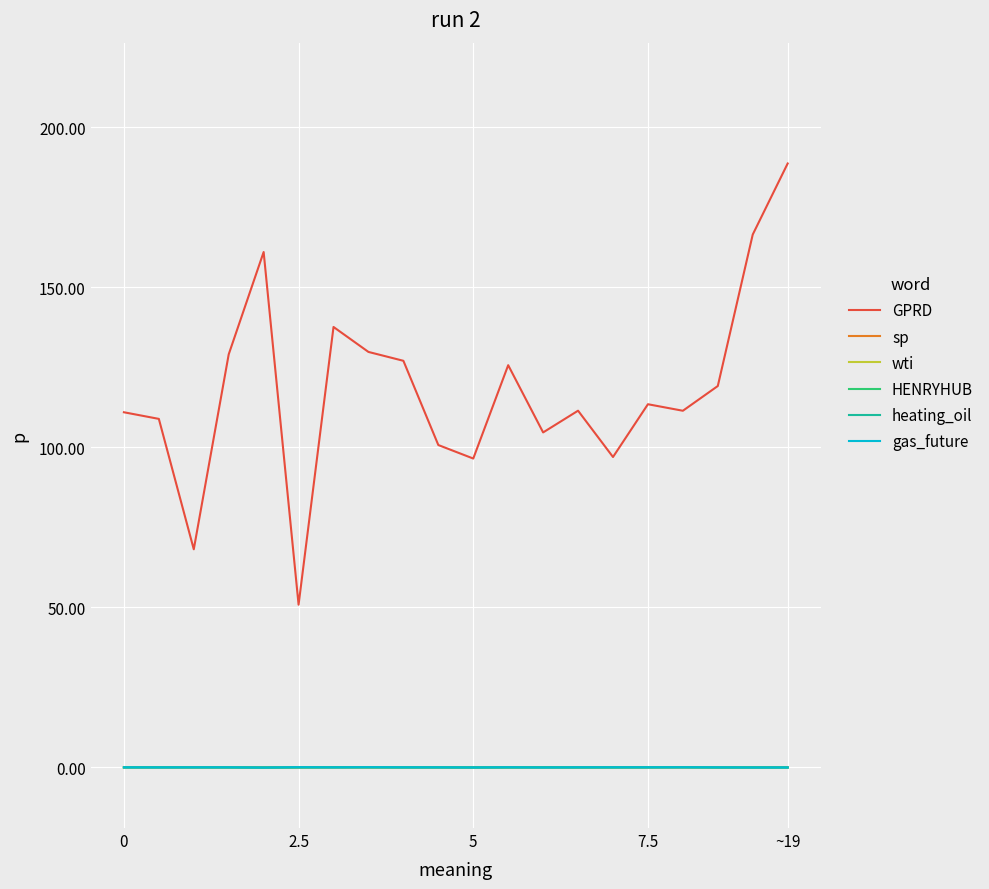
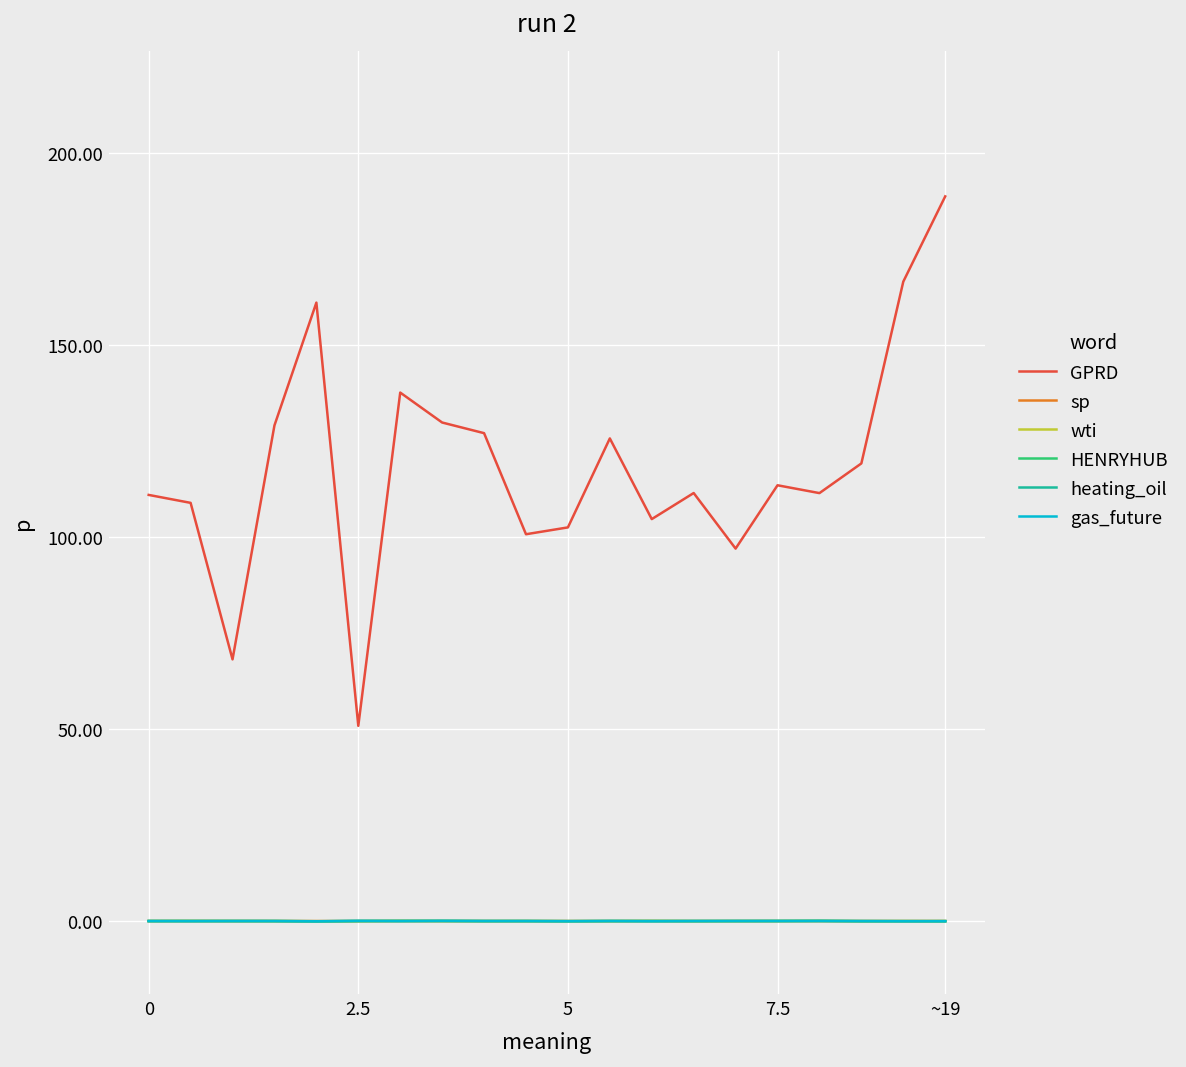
GPRD, 5: 97 -> 103
